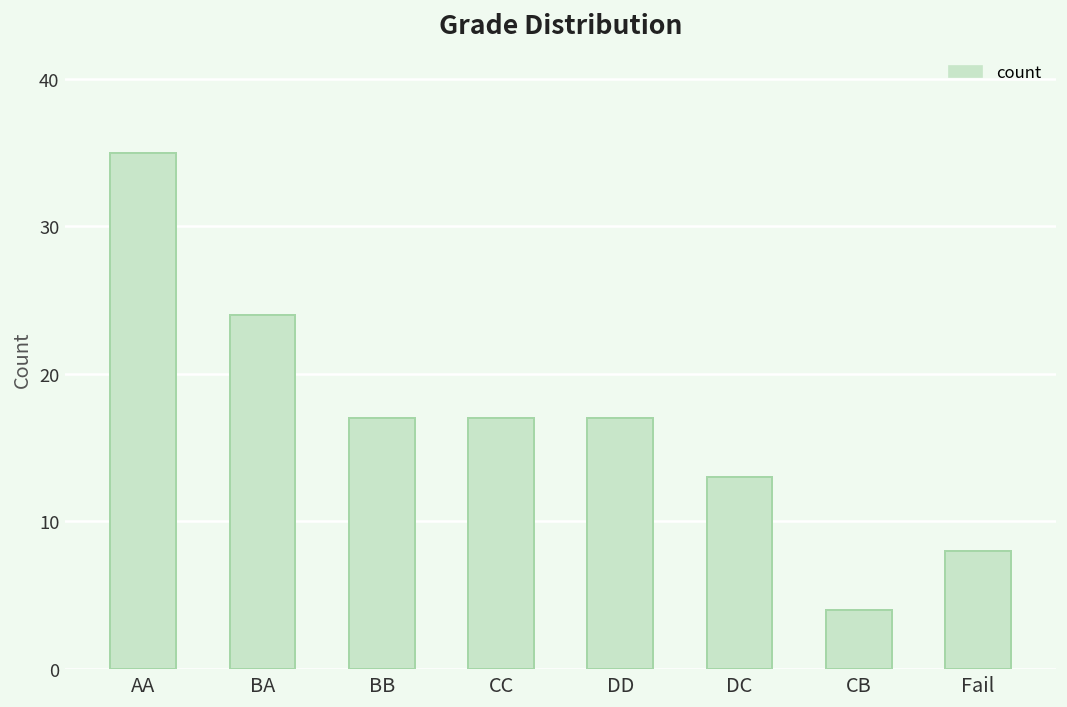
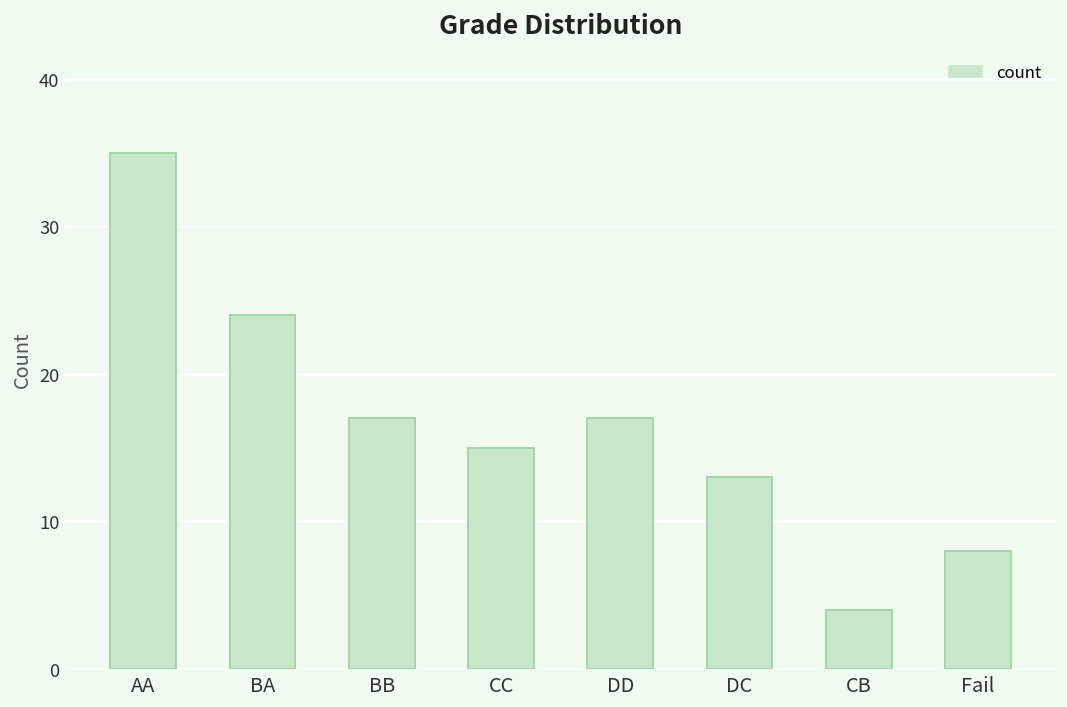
CC: 17 -> 15
